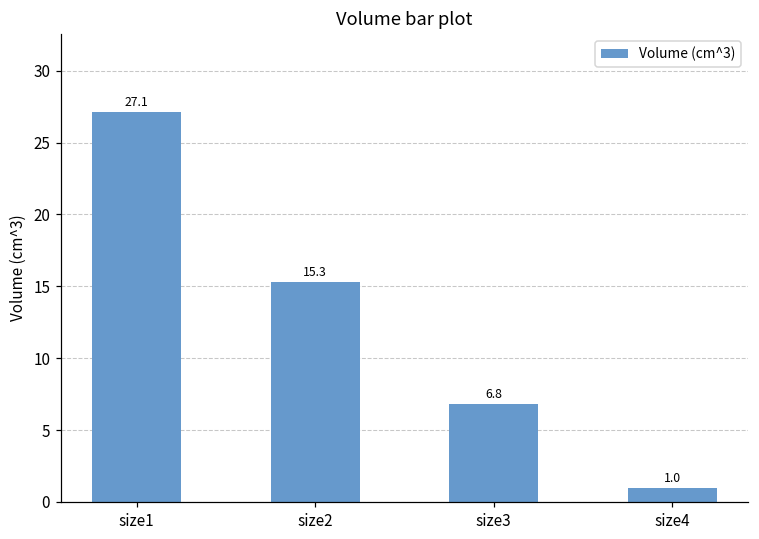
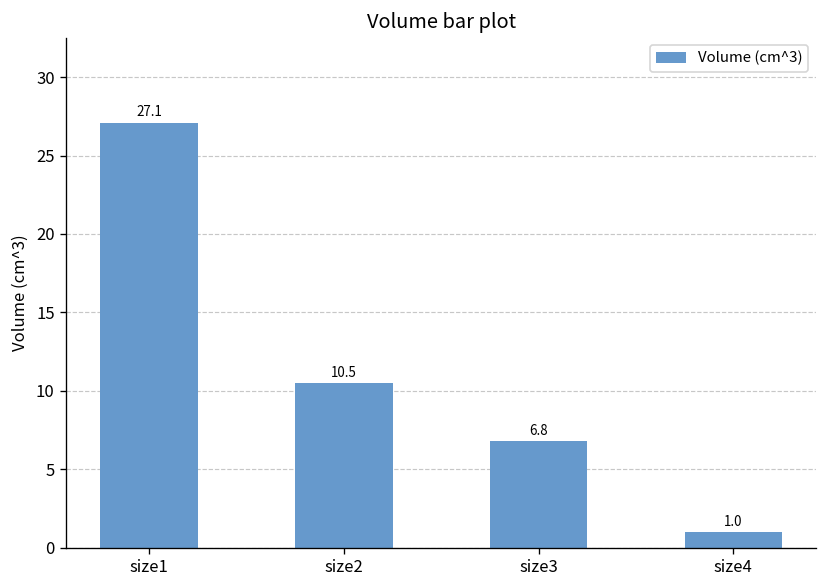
size2: 15.3 -> 10.5
